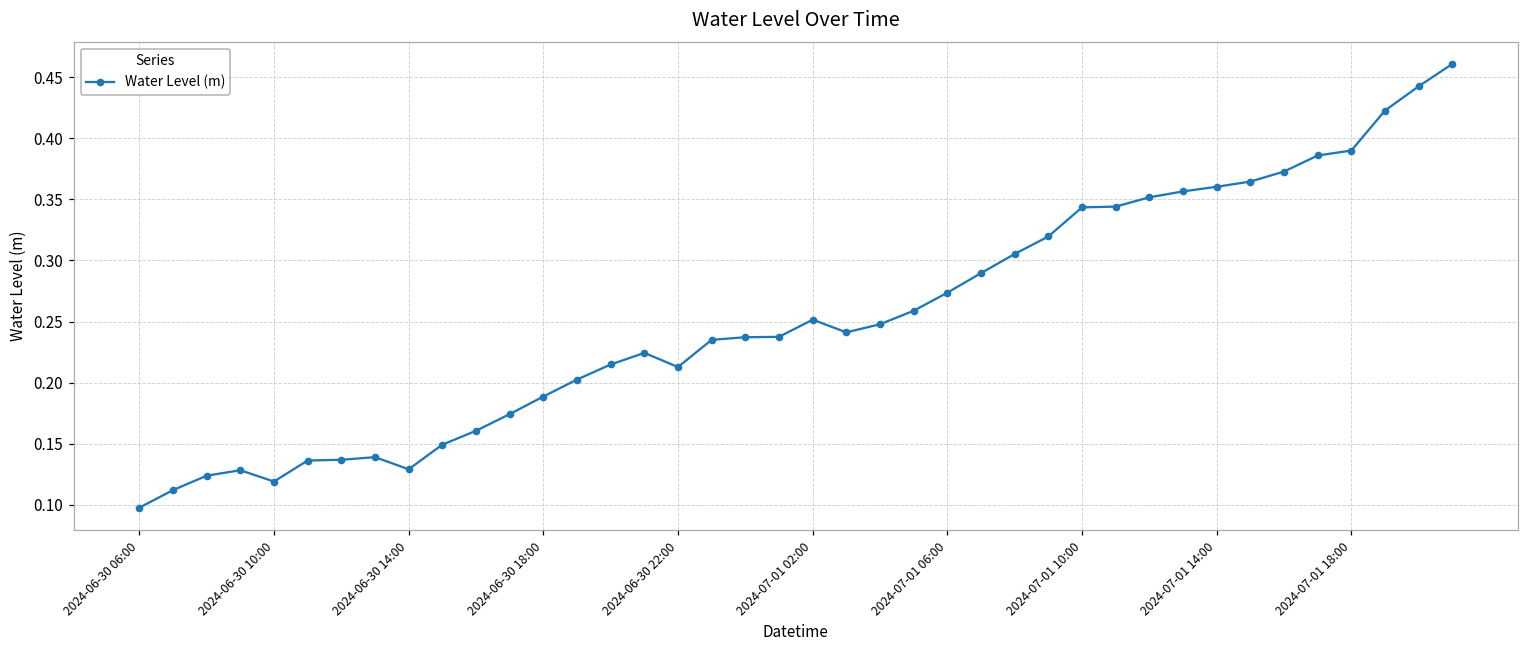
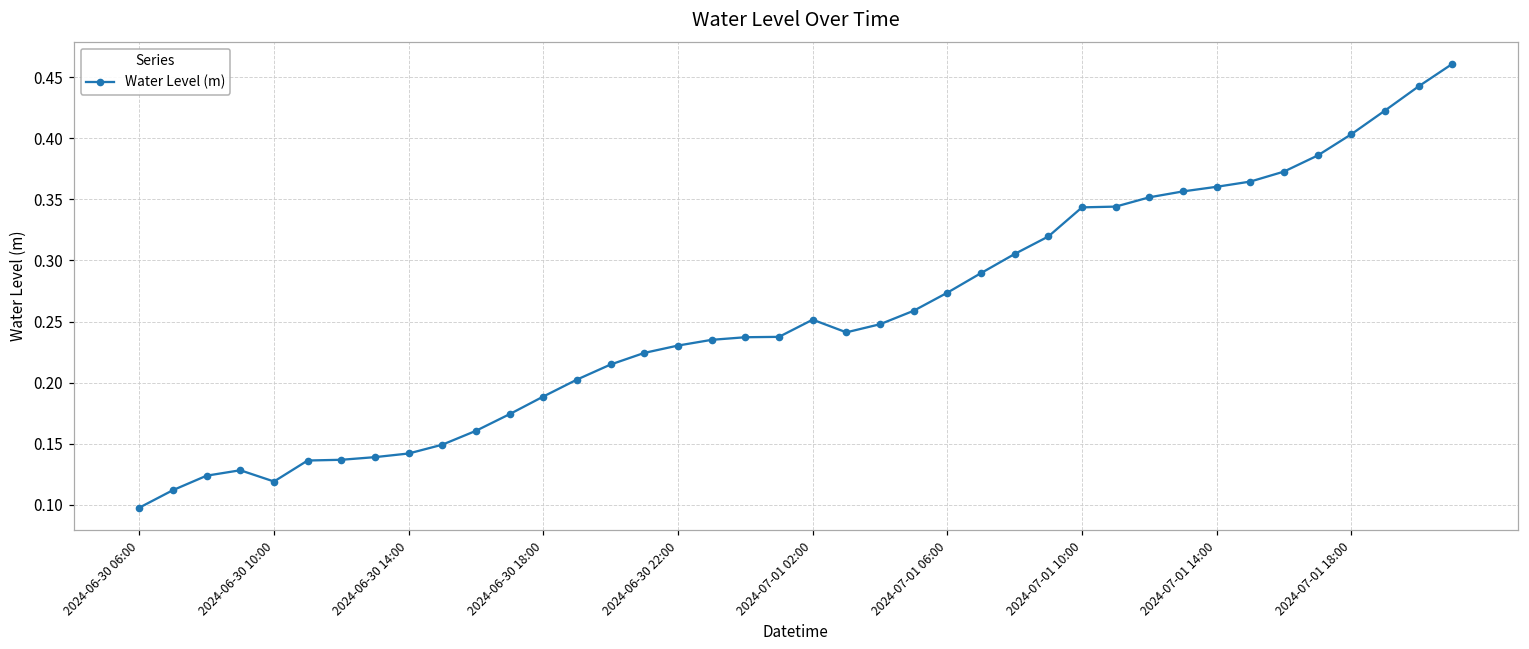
2024-06-30 14:00: 0.129 -> 0.142
2024-06-30 22:00: 0.213 -> 0.230
2024-07-01 18:00: 0.390 -> 0.403
